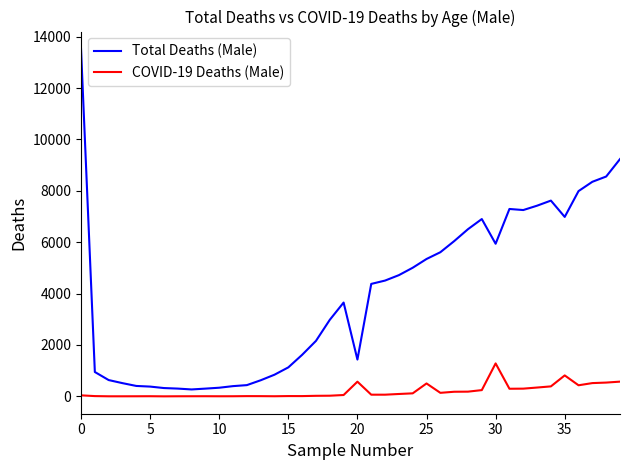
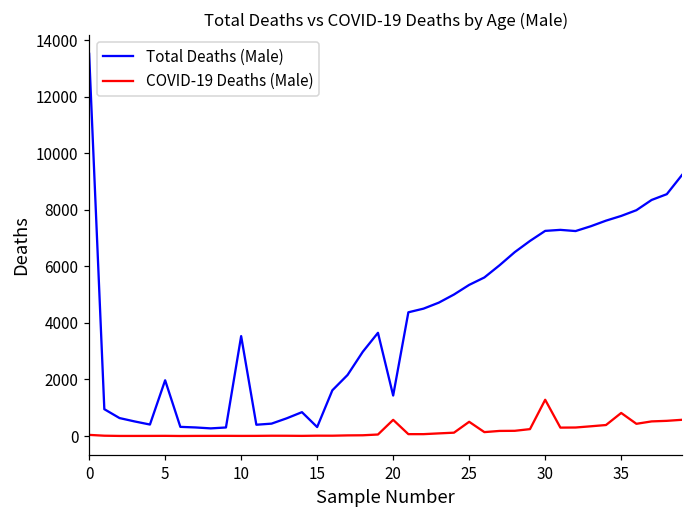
Total Deaths (Male), 5: 400 -> 2000
Total Deaths (Male), 10: 300 -> 3500
Total Deaths (Male), 15: 1100 -> 300
Total Deaths (Male), 30: 5900 -> 7300
Total Deaths (Male), 35: 7000 -> 7800
